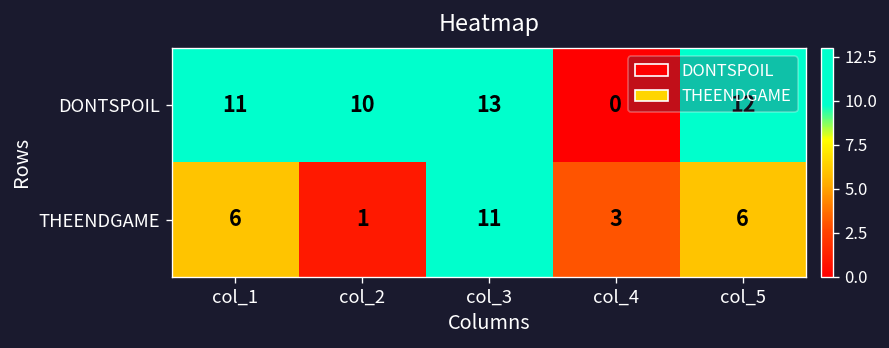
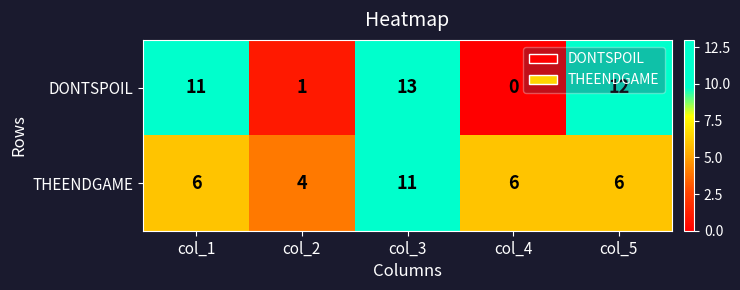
DONTSPOIL, col_2: 10 -> 1
THEENDGAME, col_2: 1 -> 4
THEENDGAME, col_4: 3 -> 6
